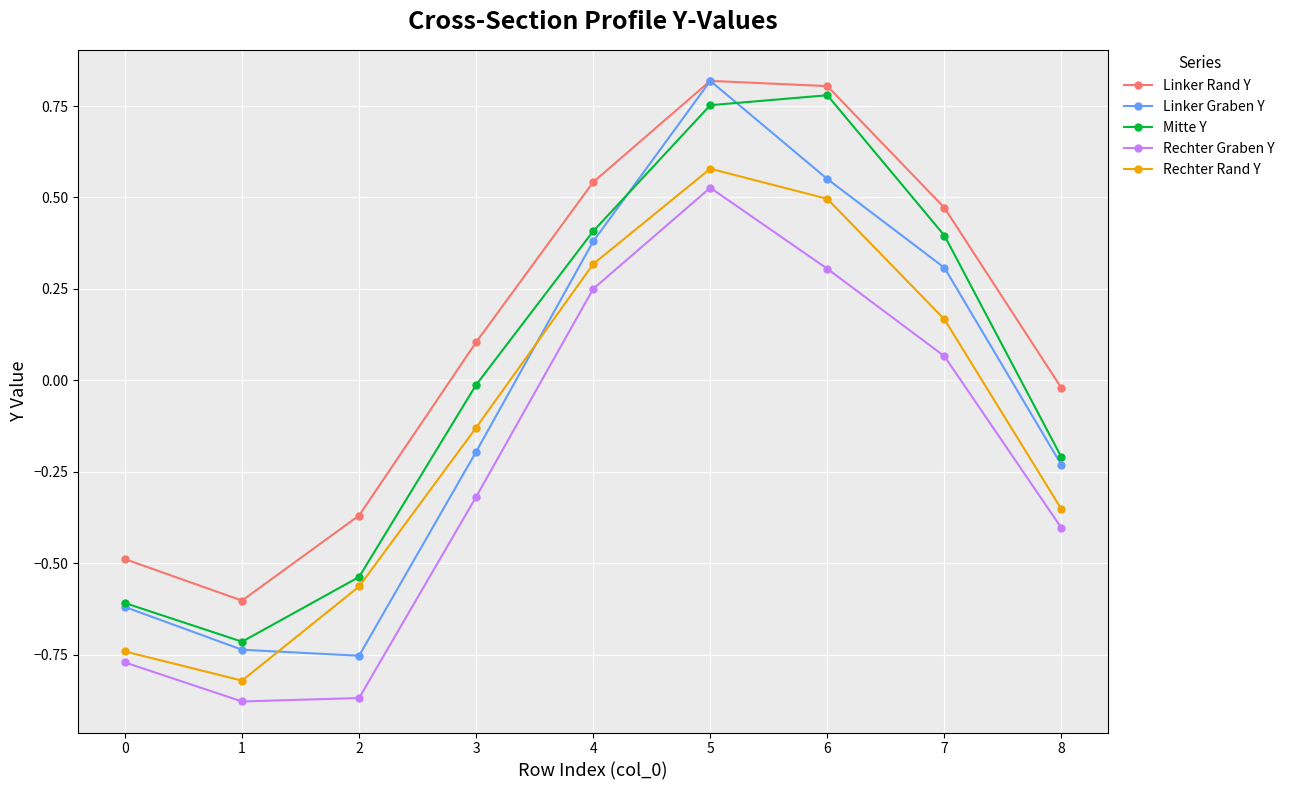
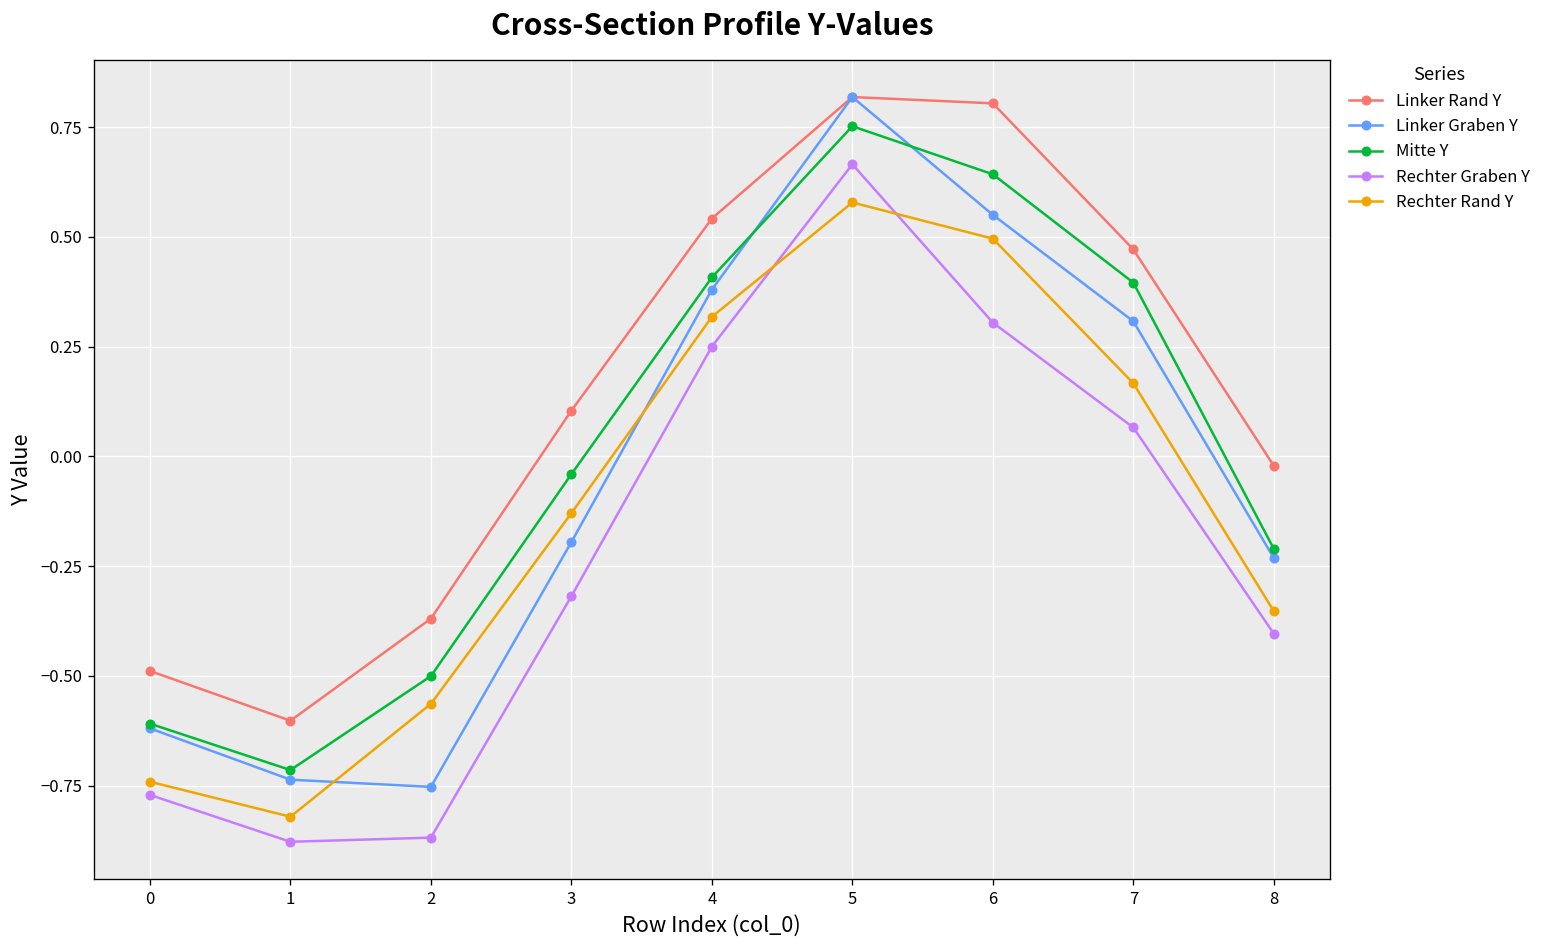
Mitte Y, 2: -0.54 -> -0.50
Mitte Y, 3: -0.01 -> -0.04
Rechter Graben Y, 5: 0.53 -> 0.67
Mitte Y, 6: 0.78 -> 0.64
